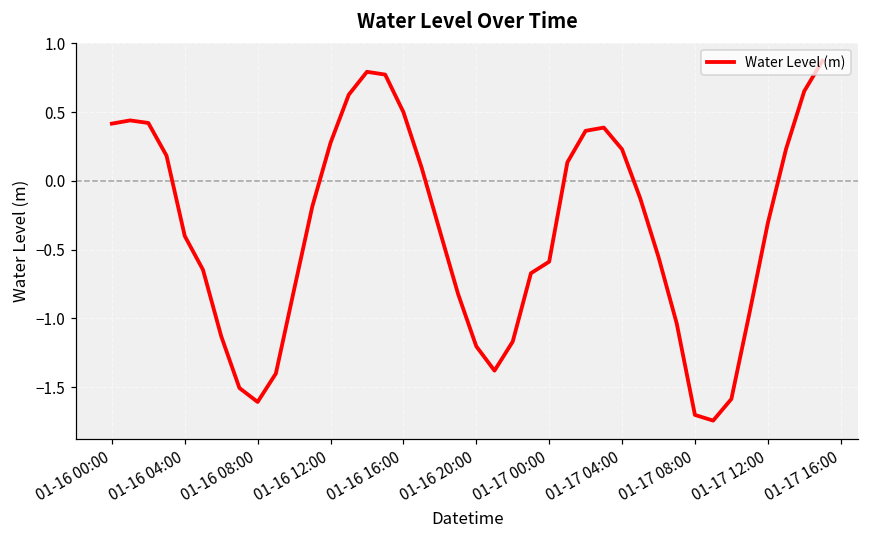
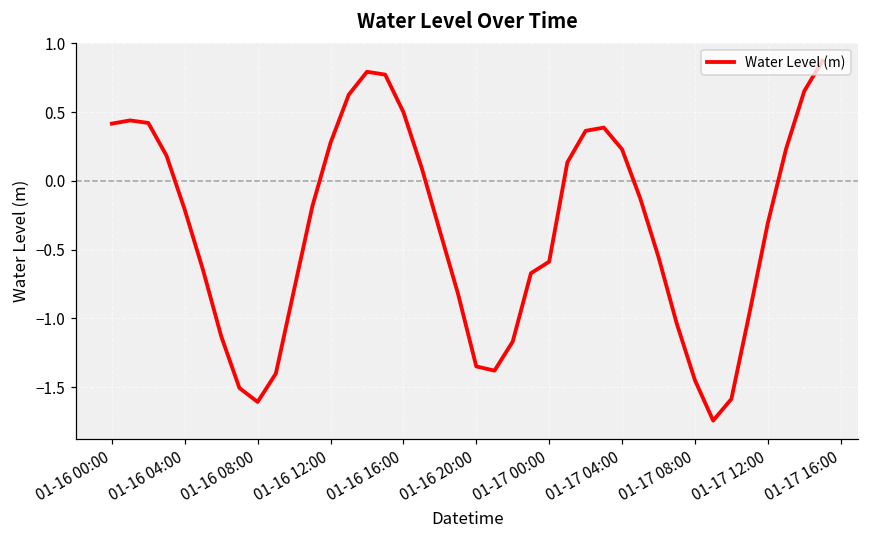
01-16 04:00: -0.40 -> -0.21
01-16 20:00: -1.20 -> -1.35
01-17 08:00: -1.70 -> -1.45
